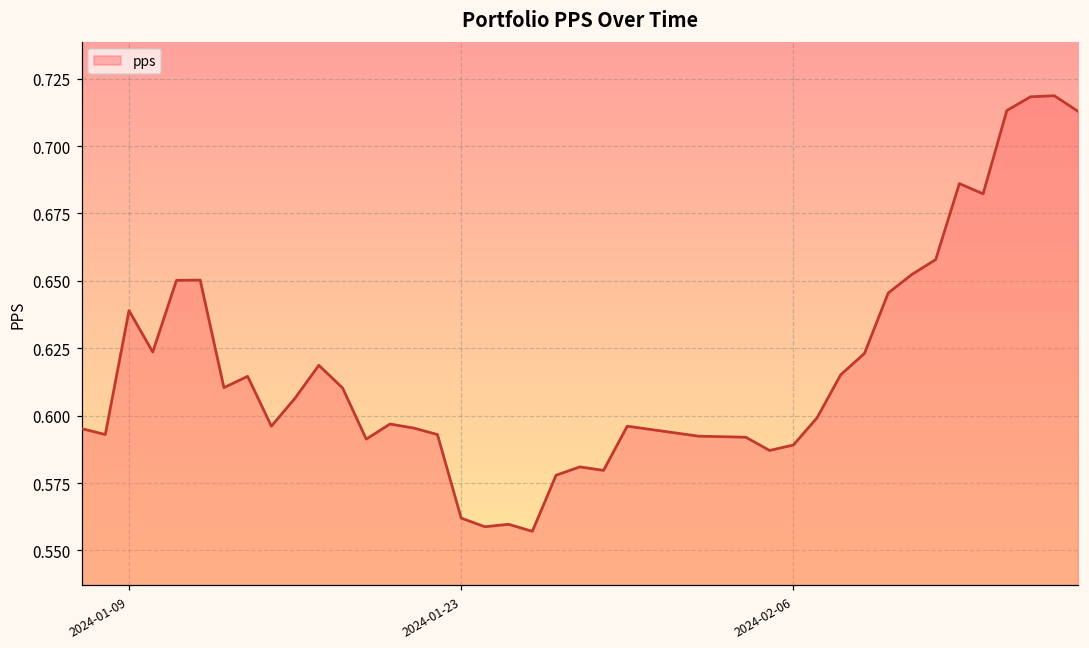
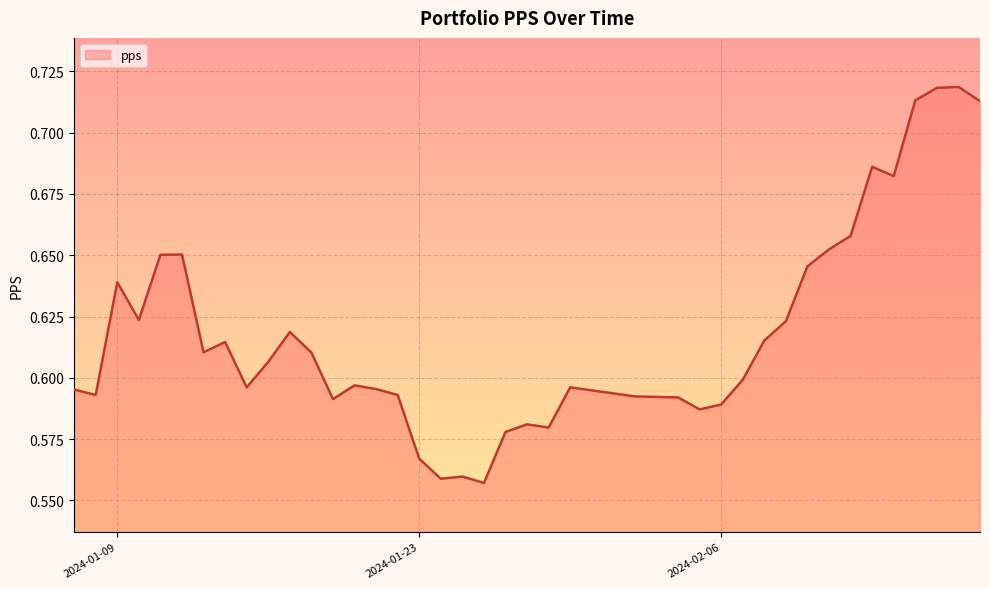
2024-01-23: 0.562 -> 0.567
